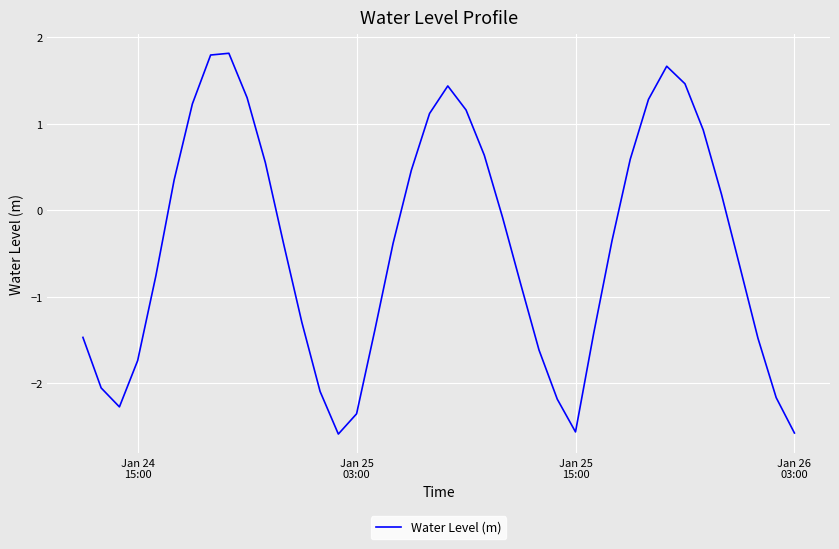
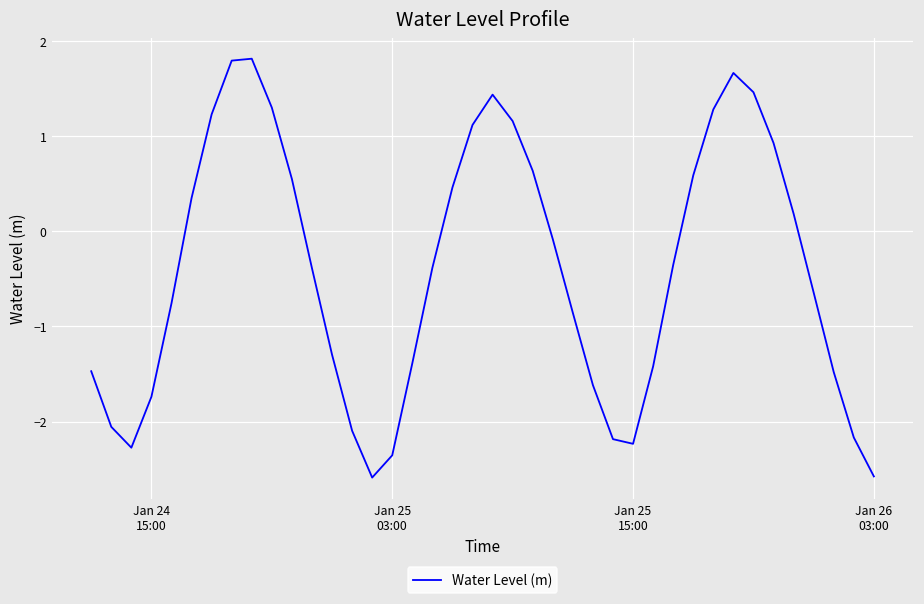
Jan 25 15:00: -2.6 -> -2.2
